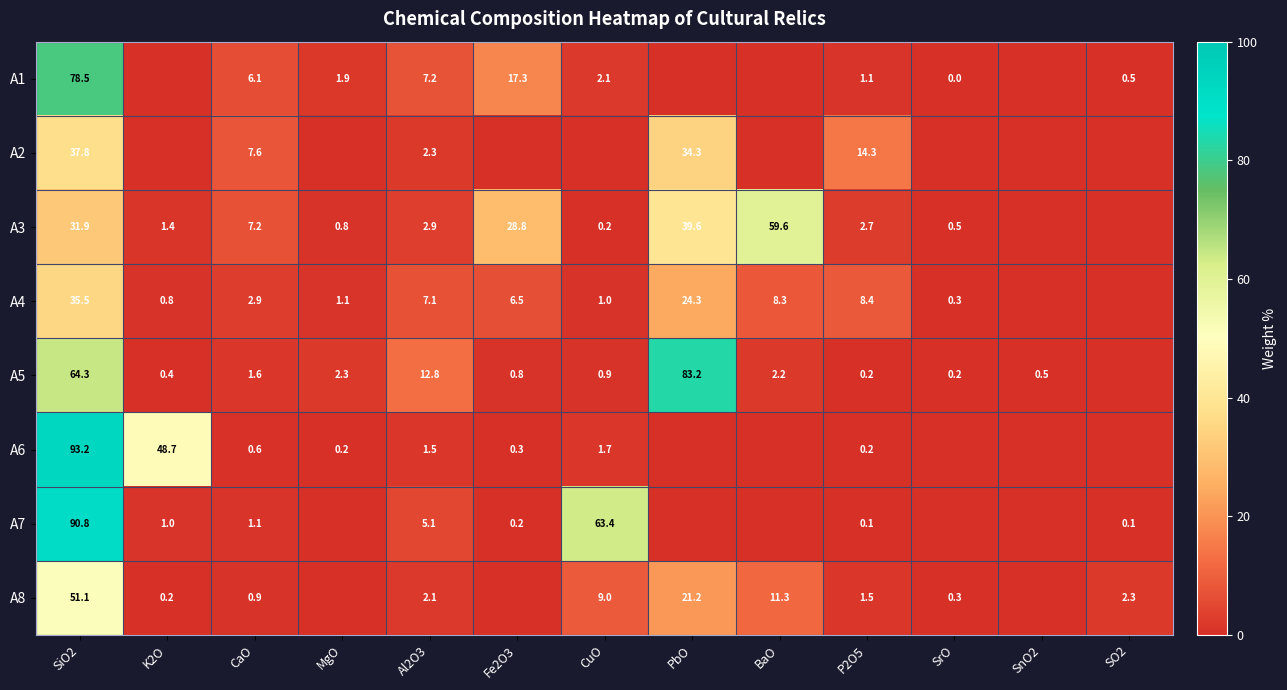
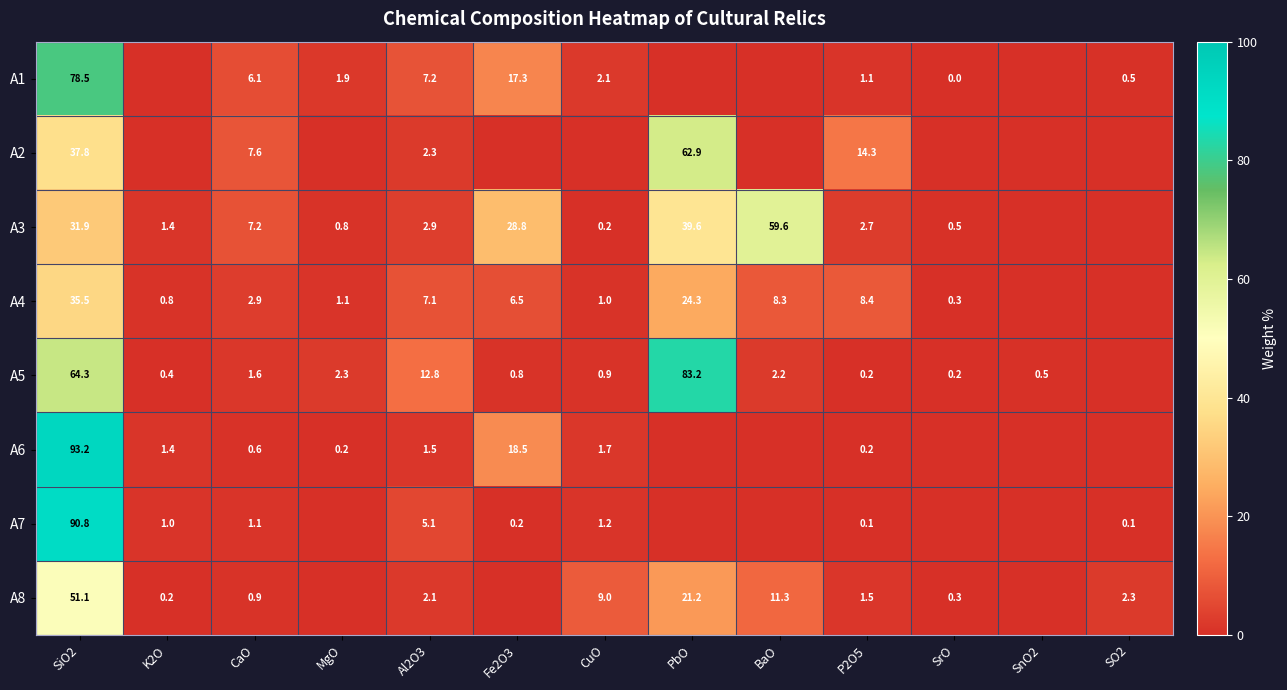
A2, PbO: 34.3 -> 62.9
A6, K2O: 48.7 -> 1.4
A6, Fe2O3: 0.3 -> 18.5
A7, CuO: 63.4 -> 1.2
